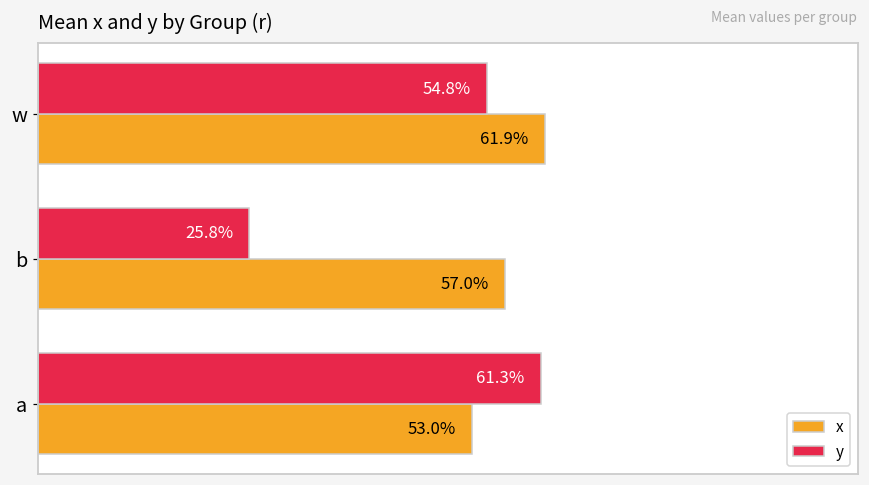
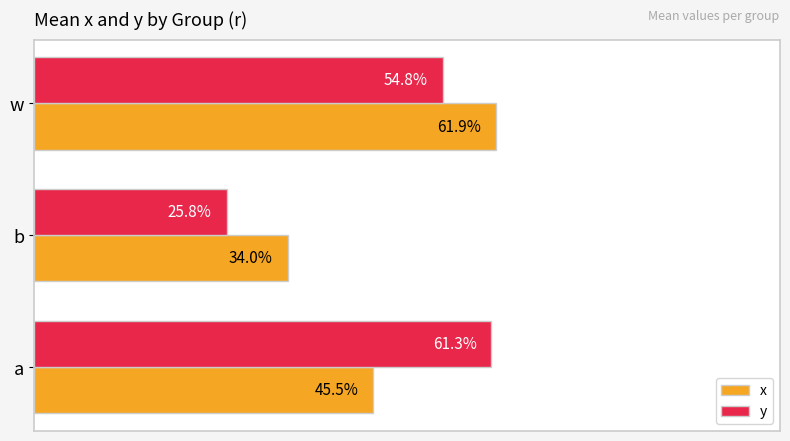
x, b: 57.0% -> 34.0%
x, a: 53.0% -> 45.5%
